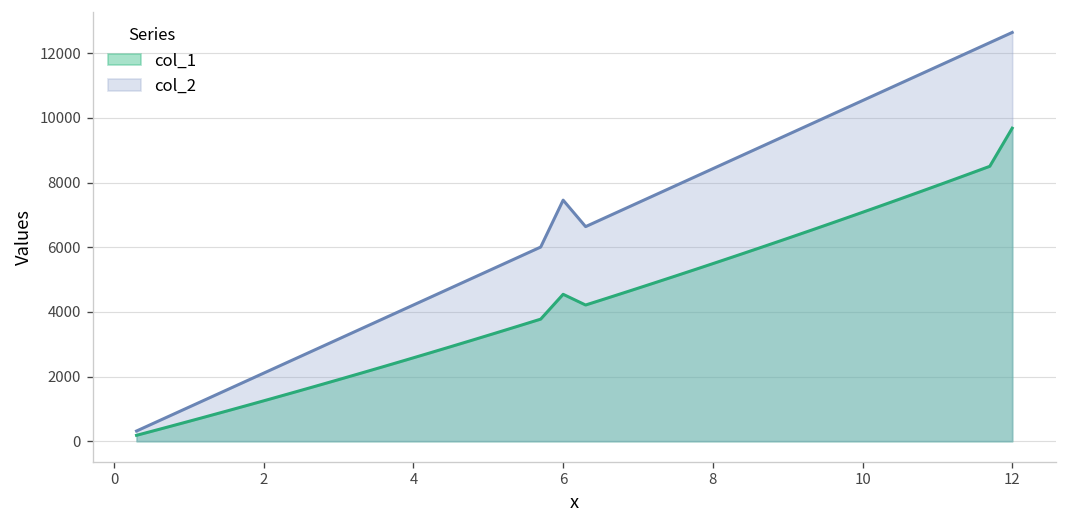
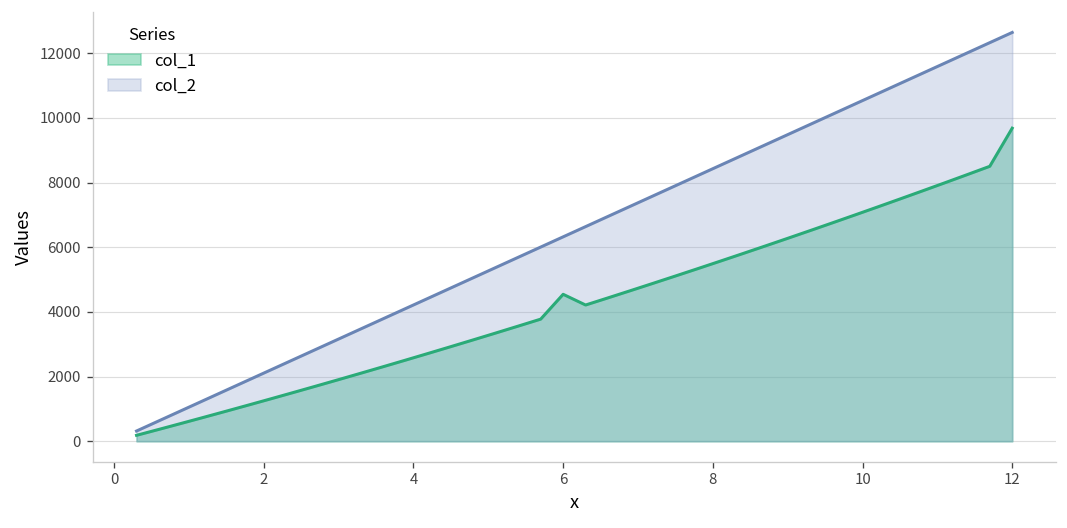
col_2, 6: 7500 -> 6300
